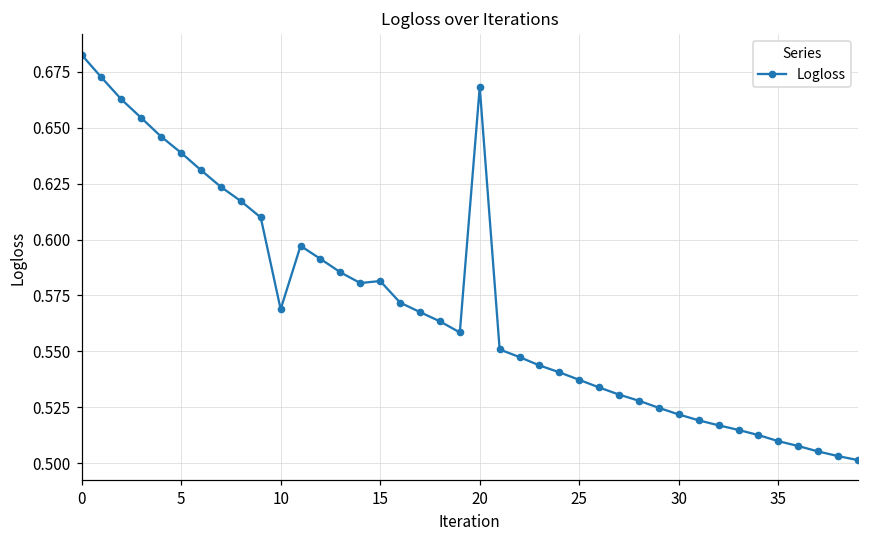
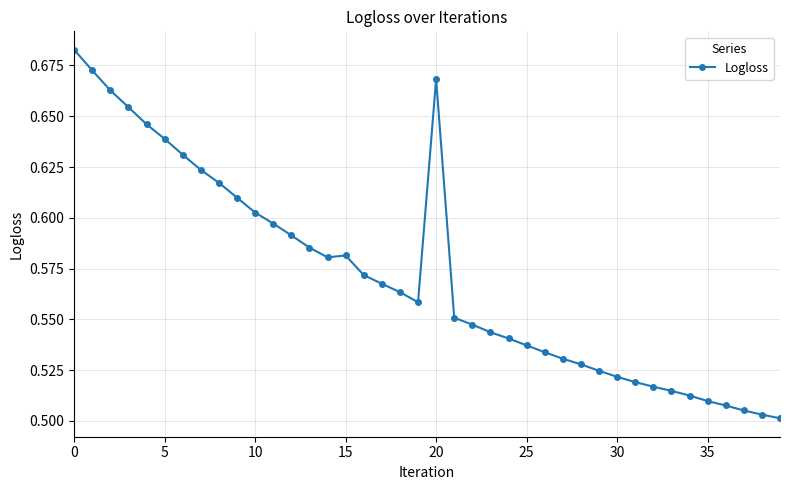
10: 0.569 -> 0.603
